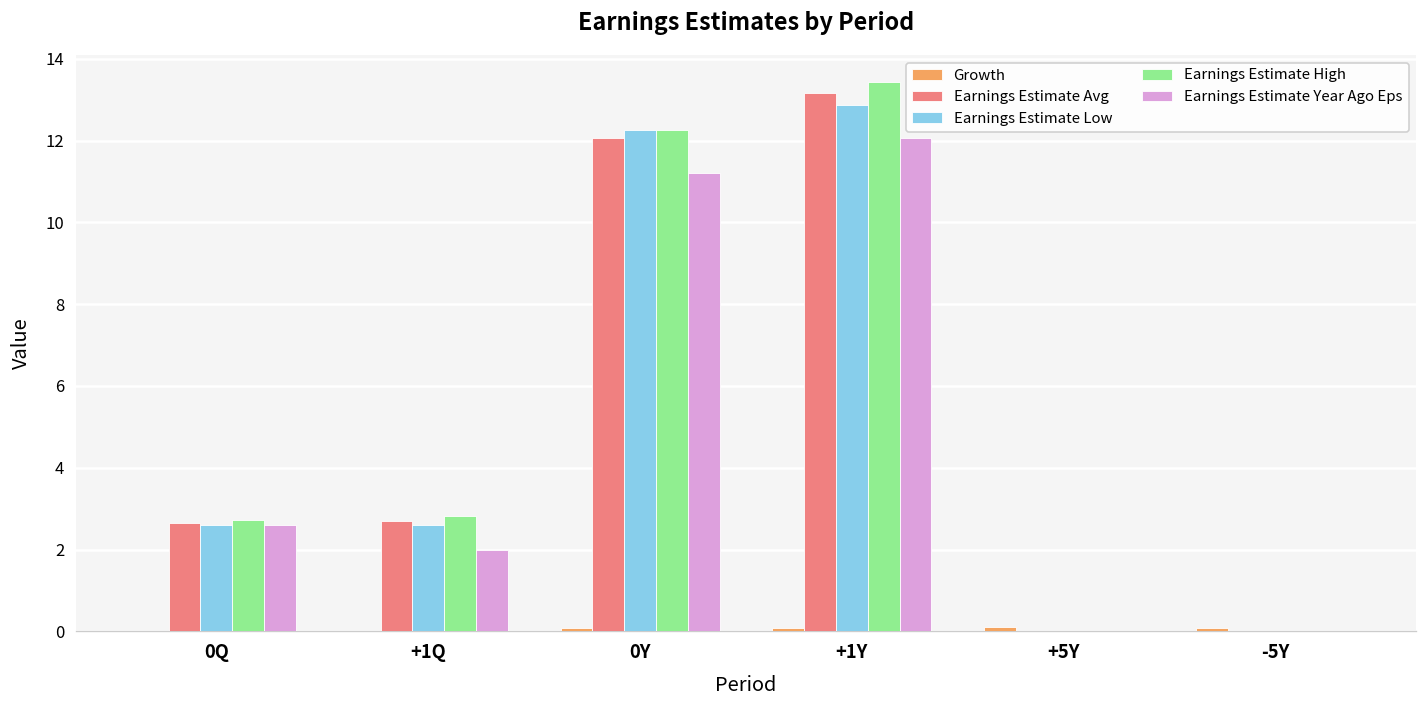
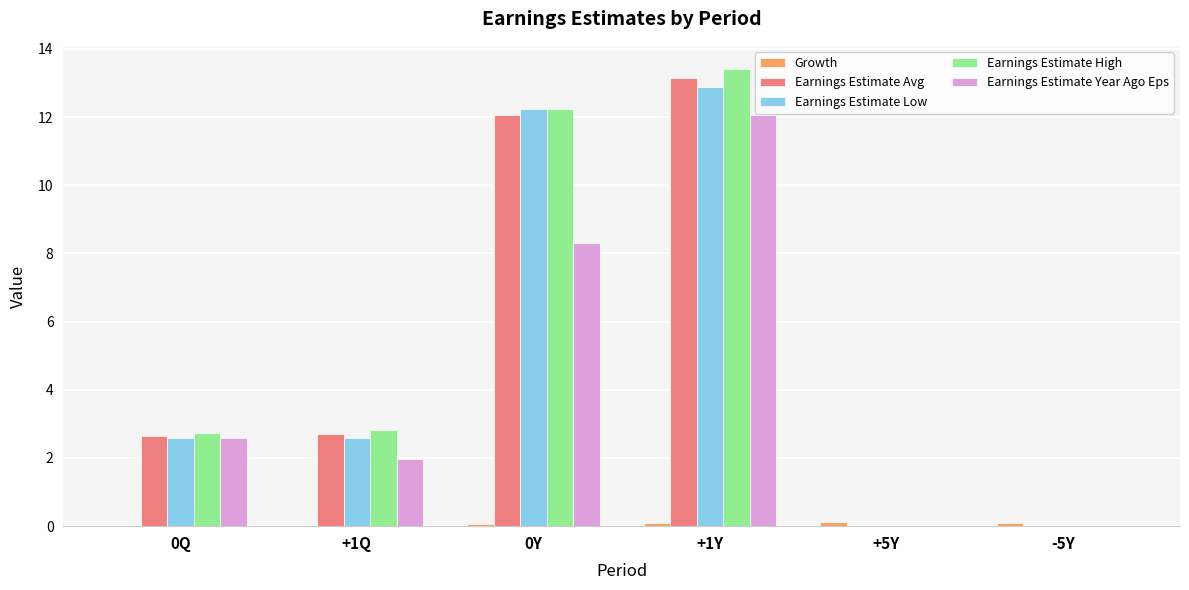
Earnings Estimate Year Ago Eps, 0Y: 11.2 -> 8.3
